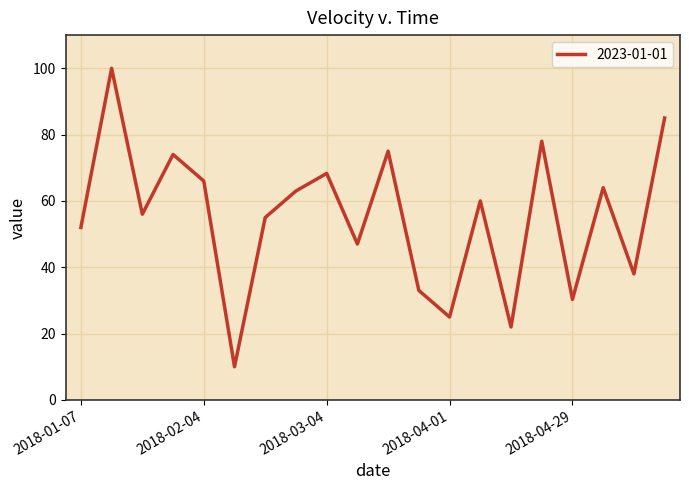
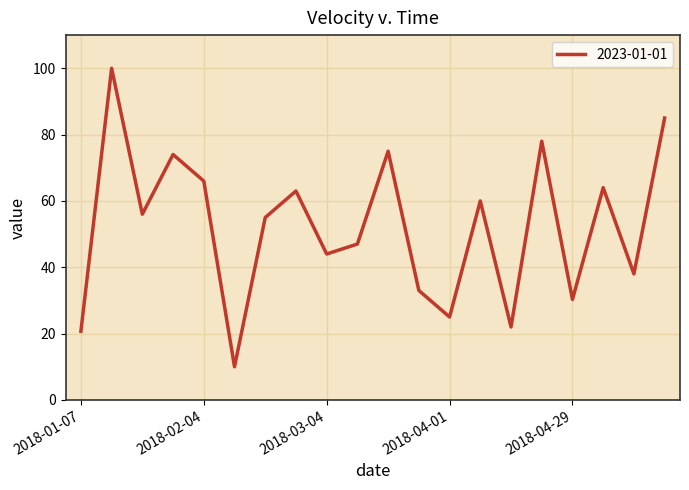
2018-01-07: 52 -> 21
2018-03-04: 68 -> 44
